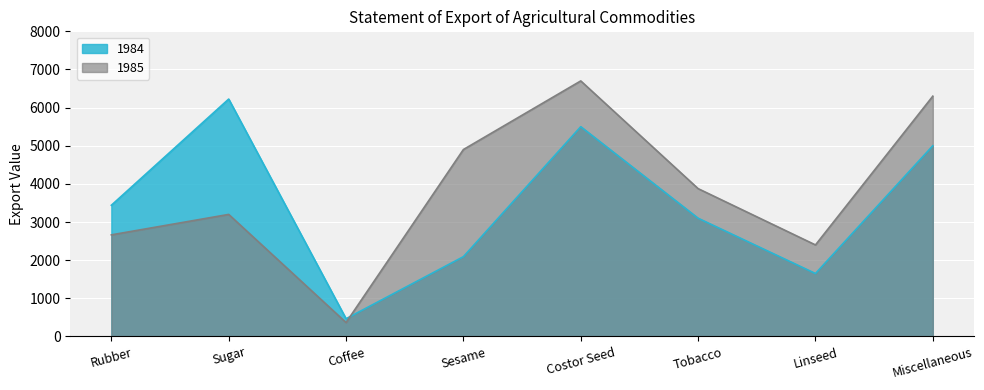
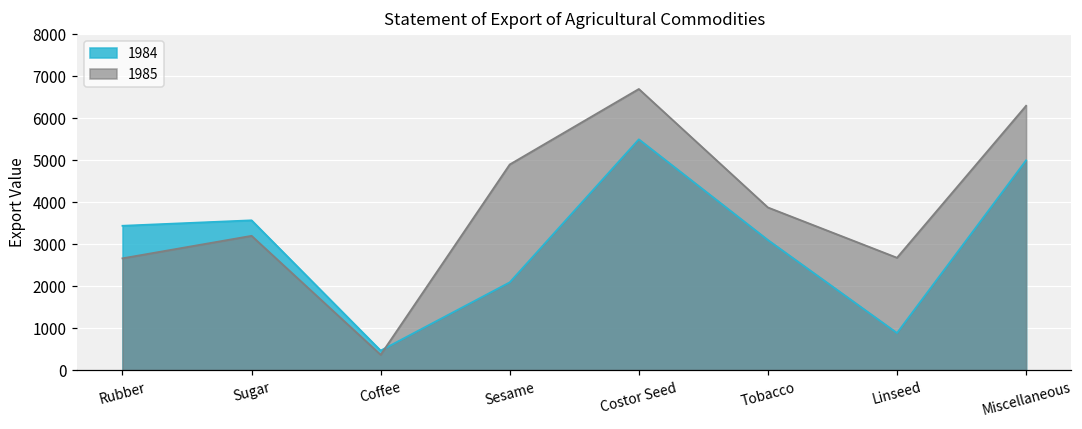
1984, Sugar: 6200 -> 3600
1984, Linseed: 1700 -> 900
1985, Linseed: 2400 -> 2700
